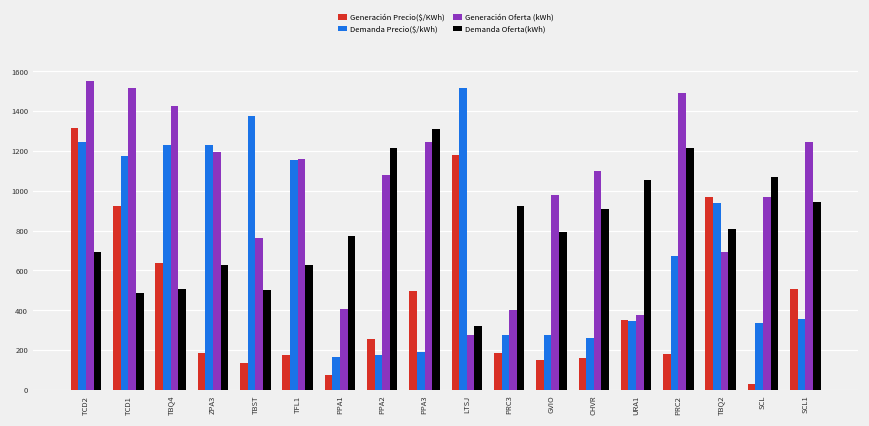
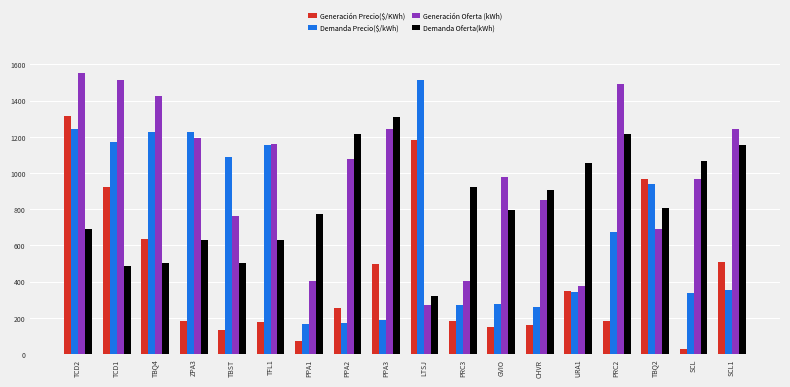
Demanda Precio($/kWh), TBST: 1370 -> 1090
Generación Oferta (kWh), CHVR: 1100 -> 850
Demanda Oferta(kWh), SCL1: 940 -> 1160
